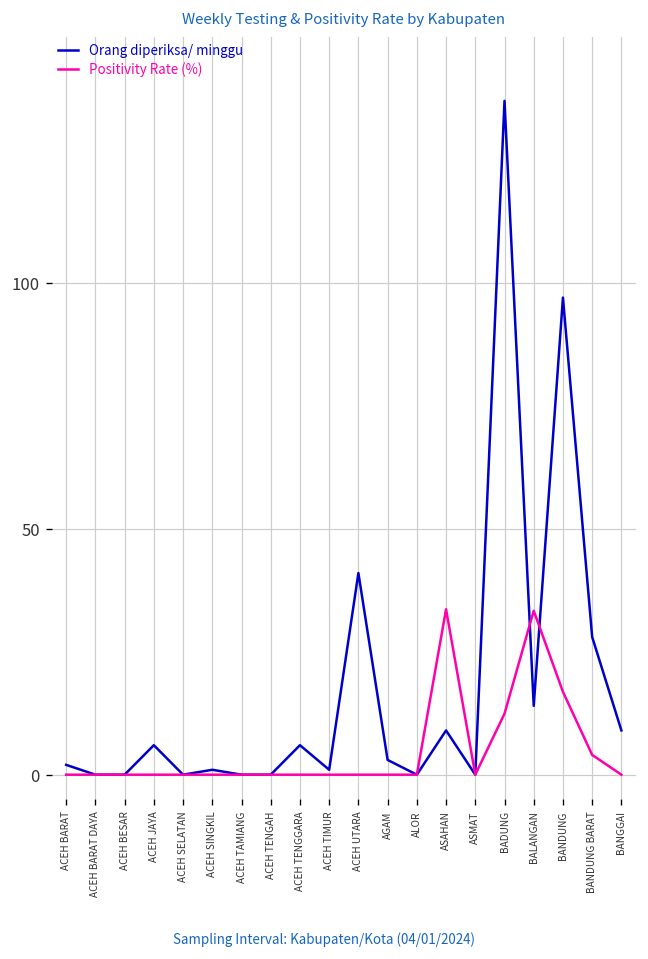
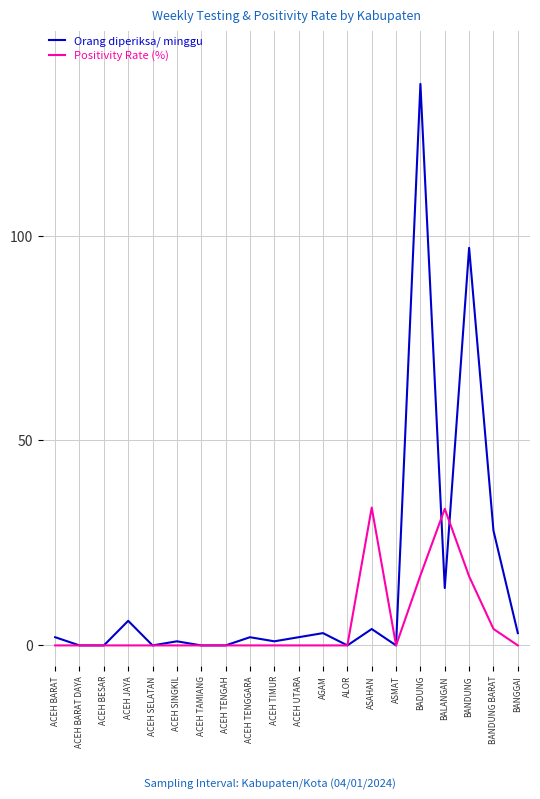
Orang diperiksa/ minggu, ACEH TENGGARA: 6 -> 2
Orang diperiksa/ minggu, ACEH UTARA: 41 -> 2
Orang diperiksa/ minggu, ASAHAN: 9 -> 4
Positivity Rate (%), BADUNG: 12 -> 17
Orang diperiksa/ minggu, BANGGAI: 9 -> 3
